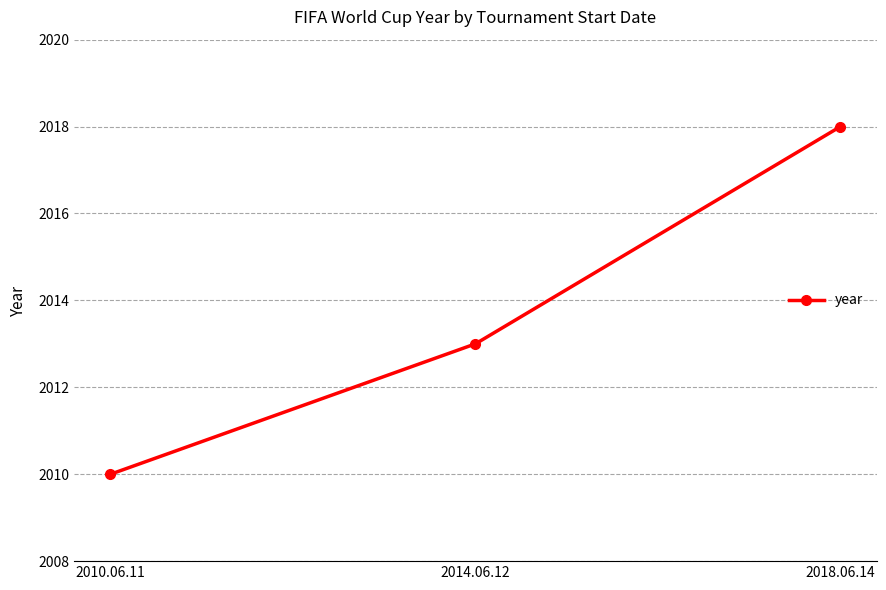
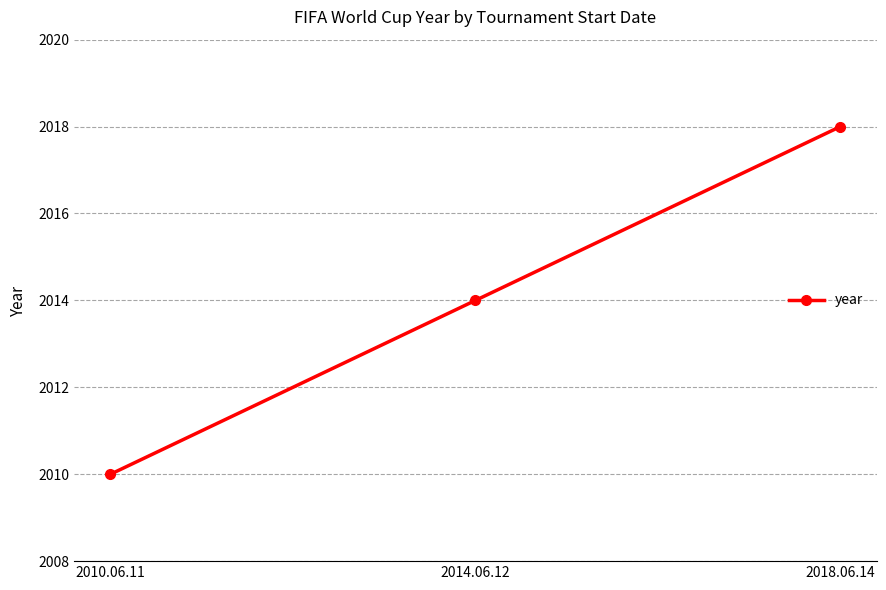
2014.06.12: 2013 -> 2014
